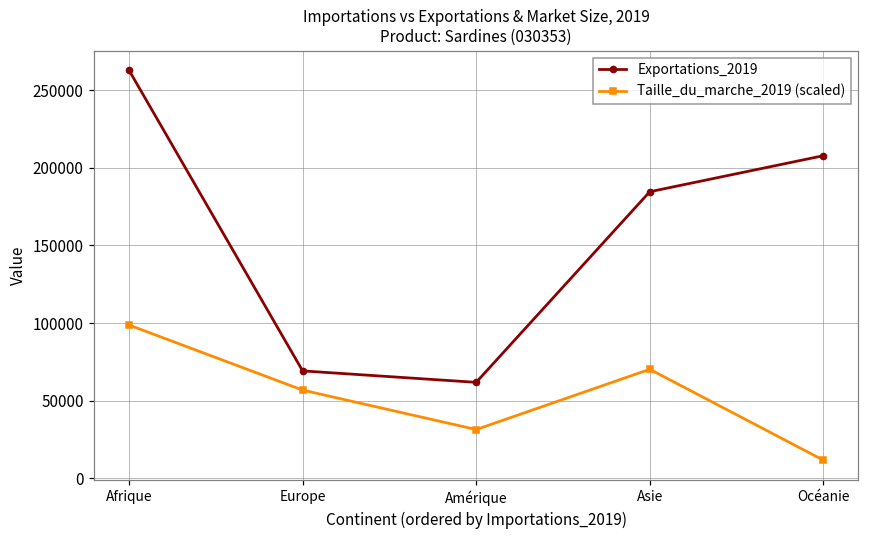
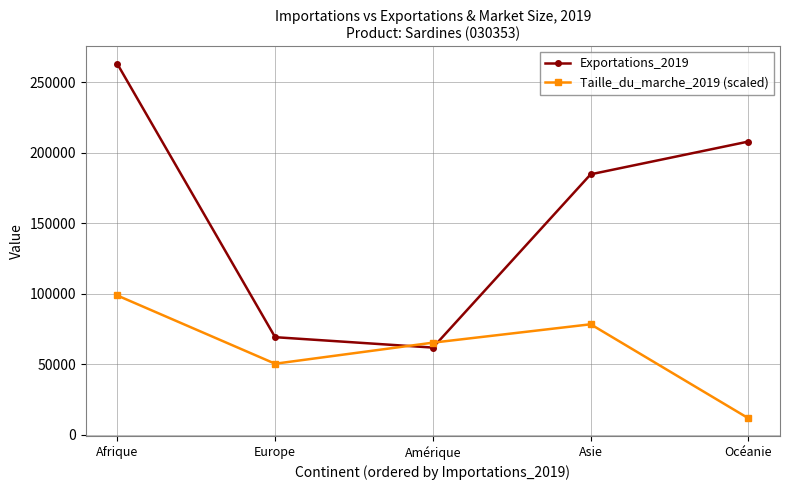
Taille_du_marche_2019 (scaled), Europe: 57000 -> 50000
Taille_du_marche_2019 (scaled), Amérique: 31000 -> 65000
Taille_du_marche_2019 (scaled), Asie: 70000 -> 78000
